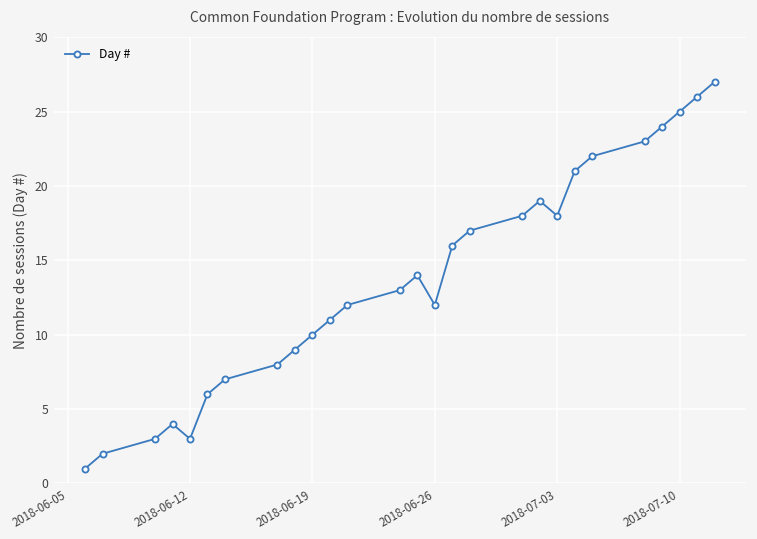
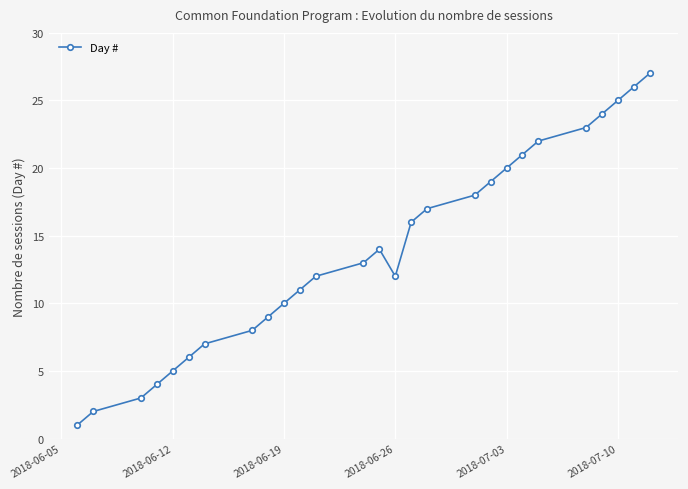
2018-06-12: 3 -> 5
2018-07-03: 18 -> 20
